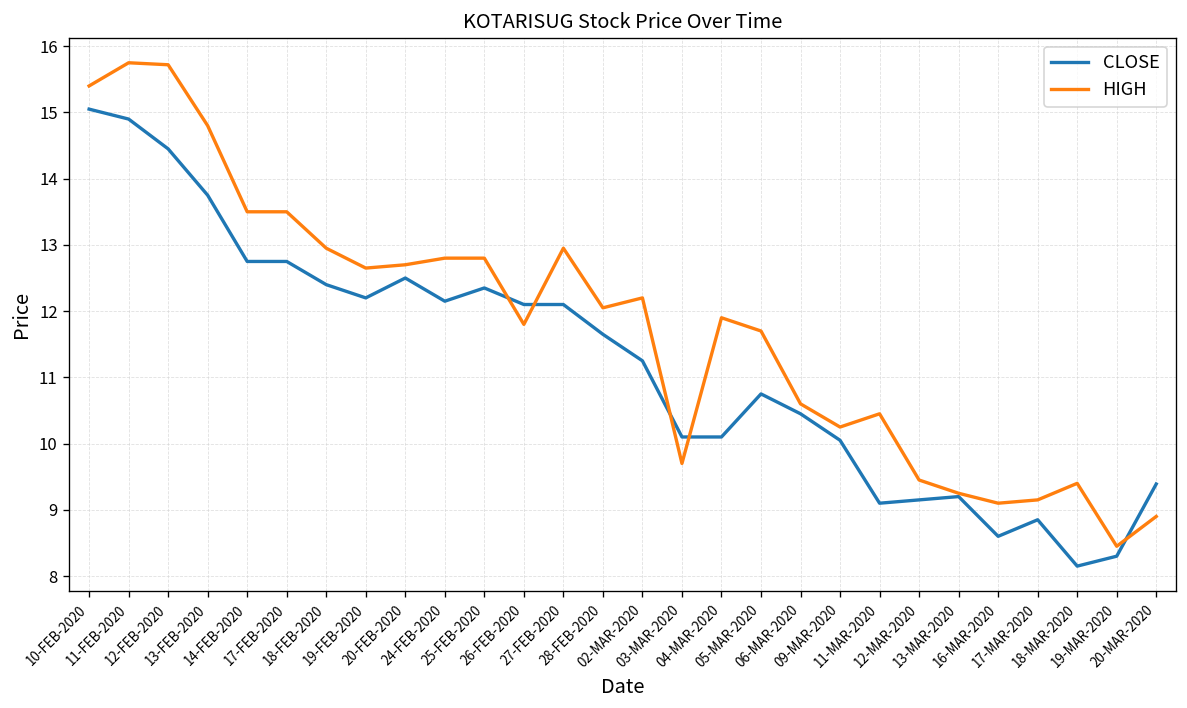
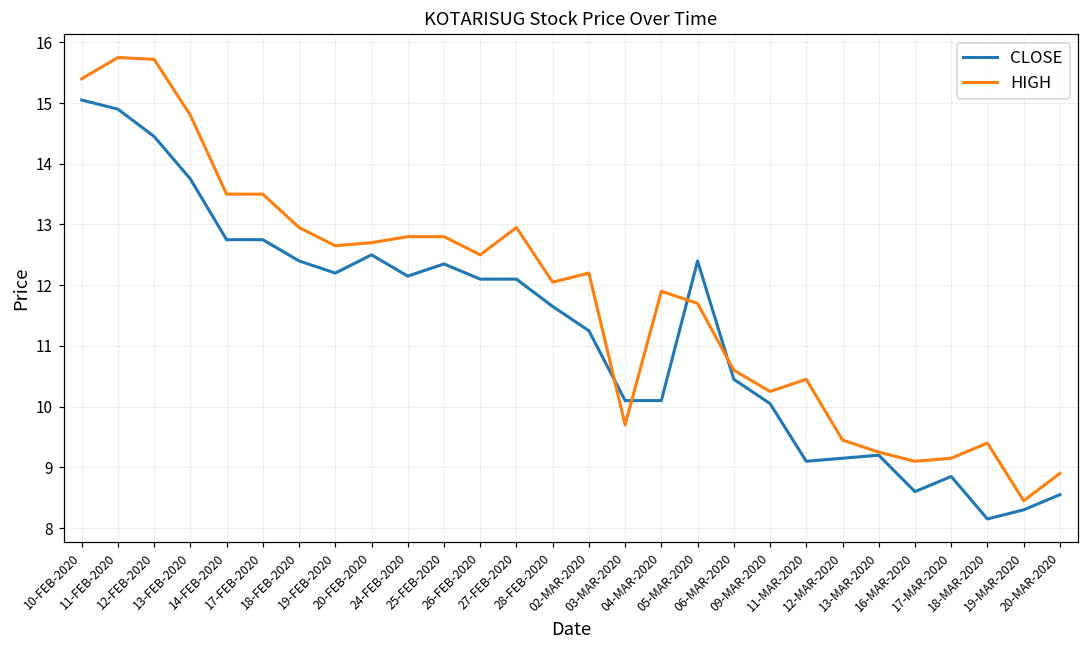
HIGH, 26-FEB-2020: 11.8 -> 12.5
CLOSE, 05-MAR-2020: 10.8 -> 12.4
CLOSE, 20-MAR-2020: 9.4 -> 8.6
